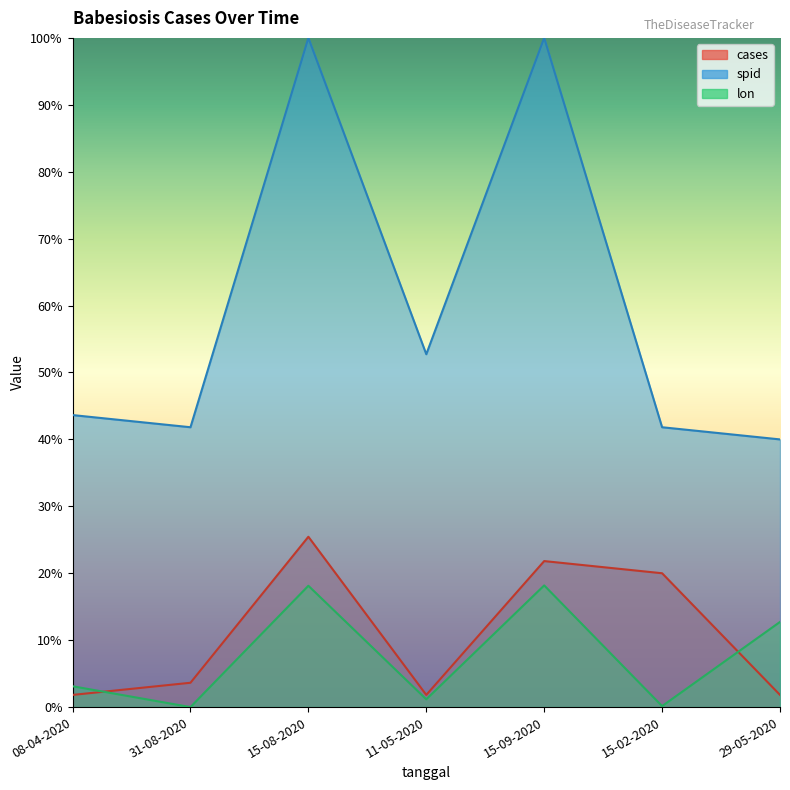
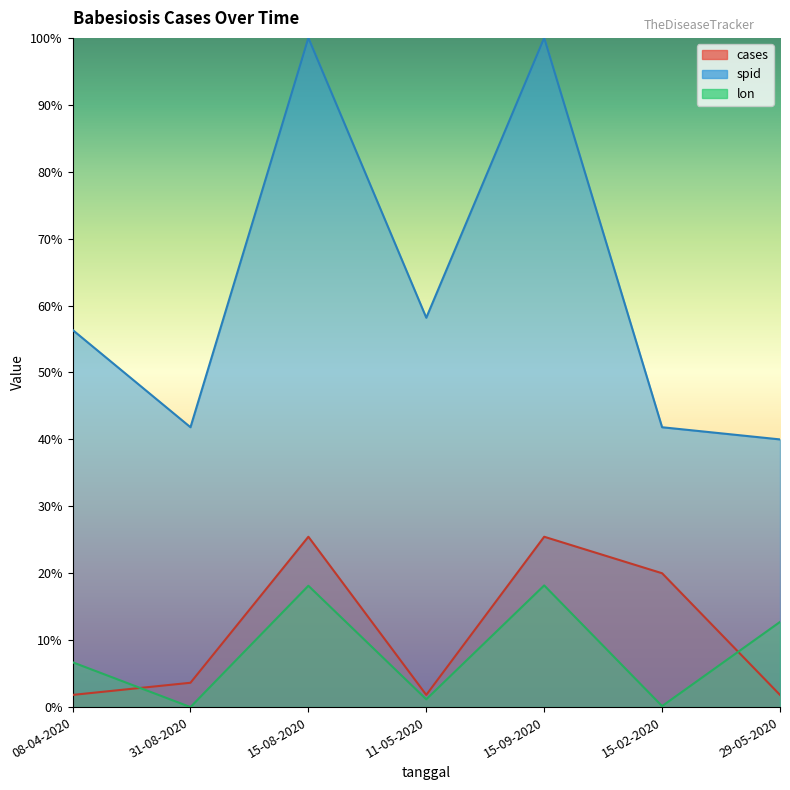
spid, 08-04-2020: 44% -> 56%
lon, 08-04-2020: 3% -> 7%
spid, 11-05-2020: 53% -> 58%
cases, 15-09-2020: 22% -> 25%
